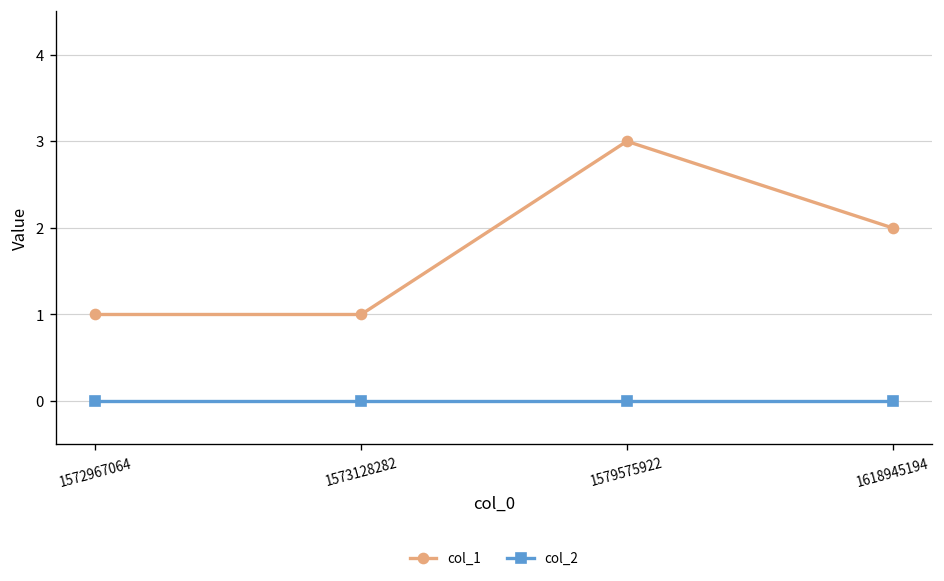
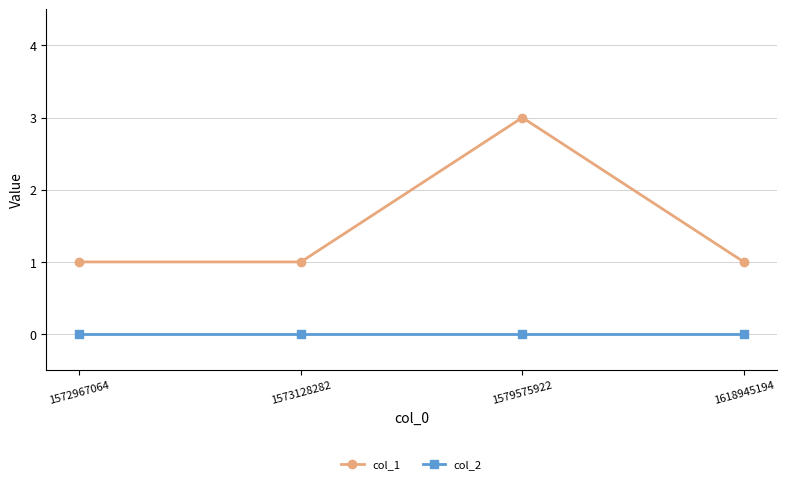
col_1, 1618945194: 2 -> 1
